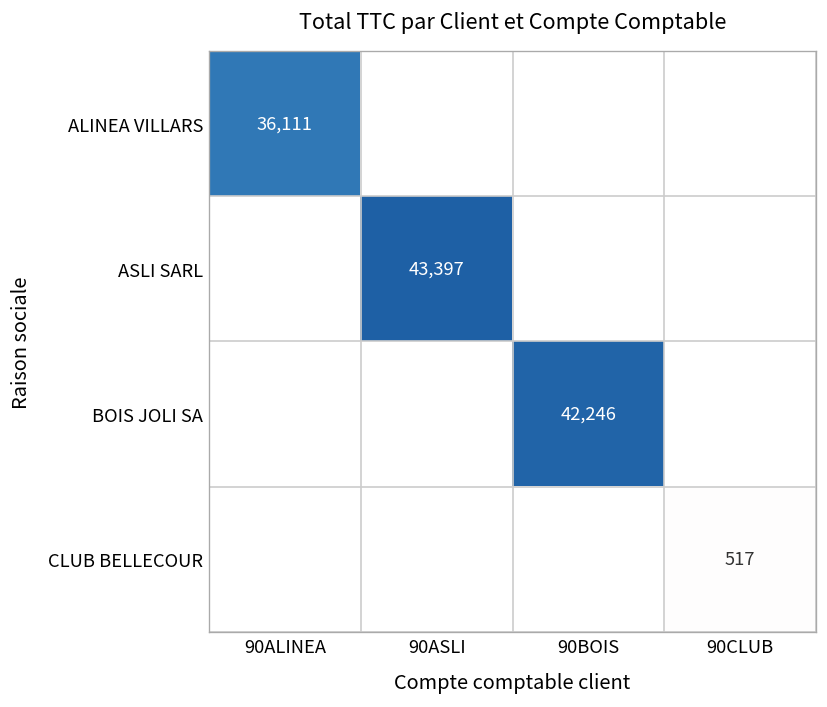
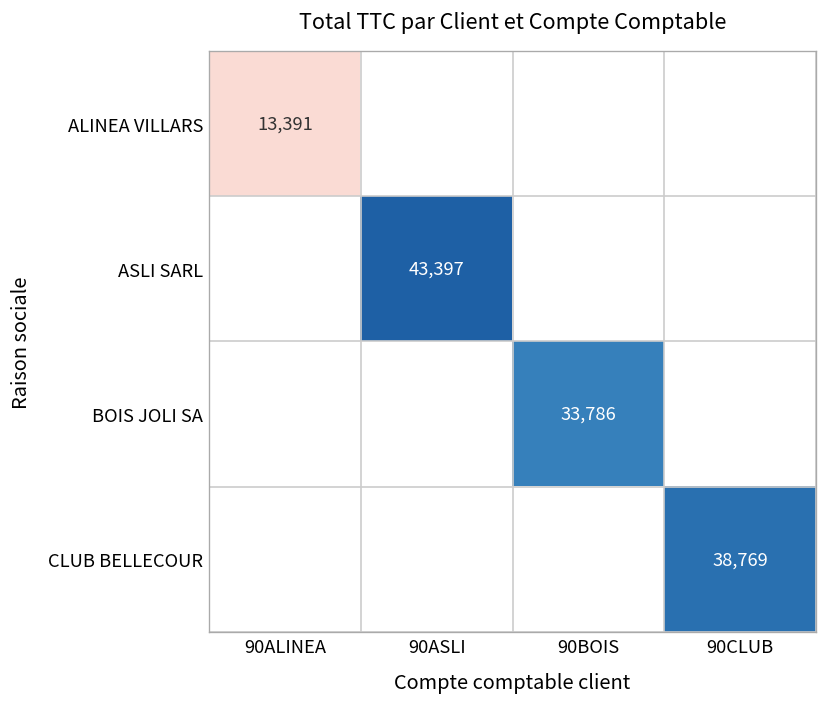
ALINEA VILLARS, 90ALINEA: 36,111 -> 13,391
BOIS JOLI SA, 90BOIS: 42,246 -> 33,786
CLUB BELLECOUR, 90CLUB: 517 -> 38,769
